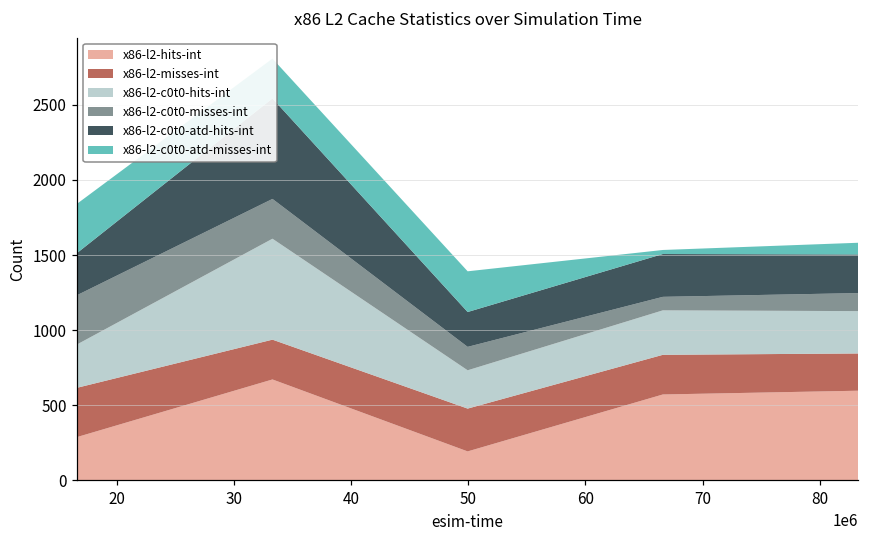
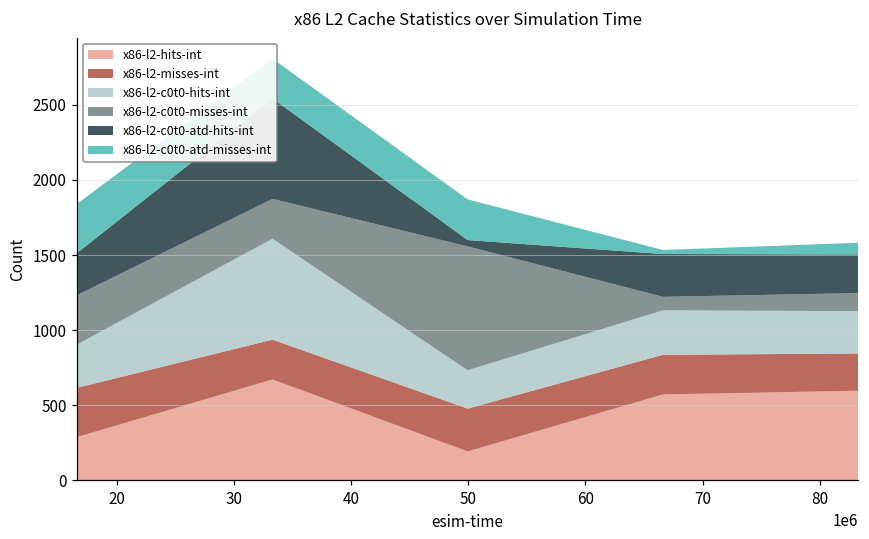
x86-l2-c0t0-misses-int, 50: 160 -> 830
x86-l2-c0t0-atd-hits-int, 50: 230 -> 40
